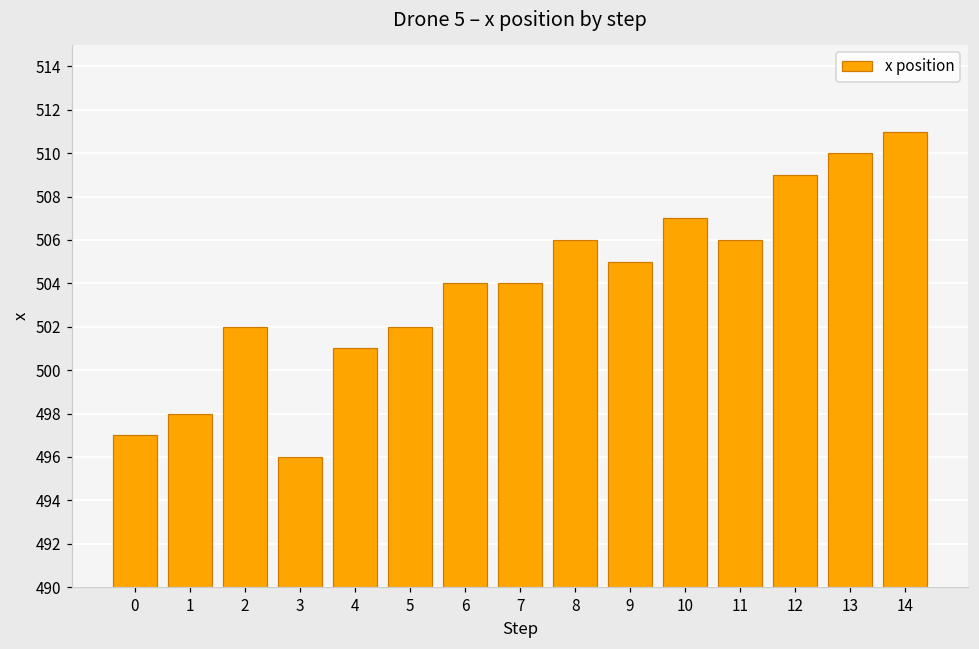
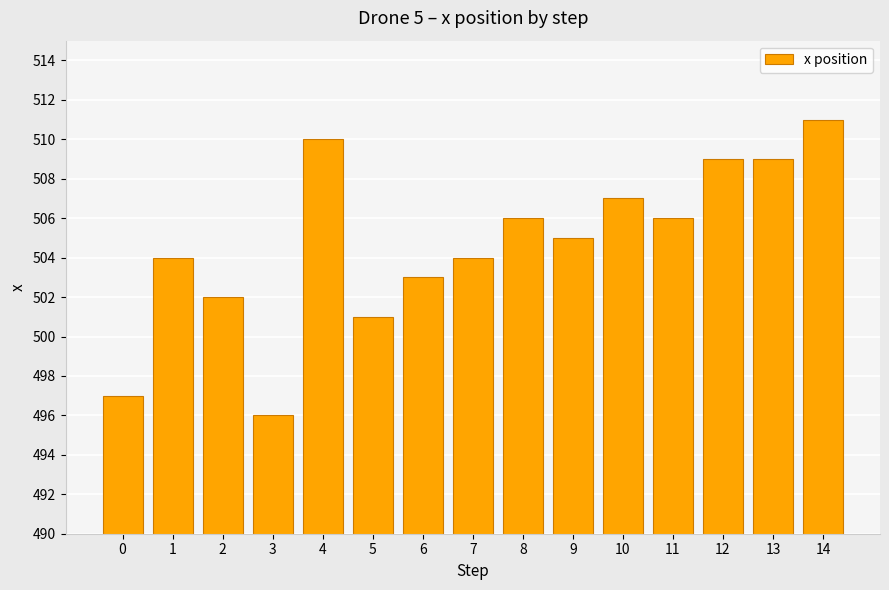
1: 498 -> 504
4: 501 -> 510
5: 502 -> 501
6: 504 -> 503
13: 510 -> 509
